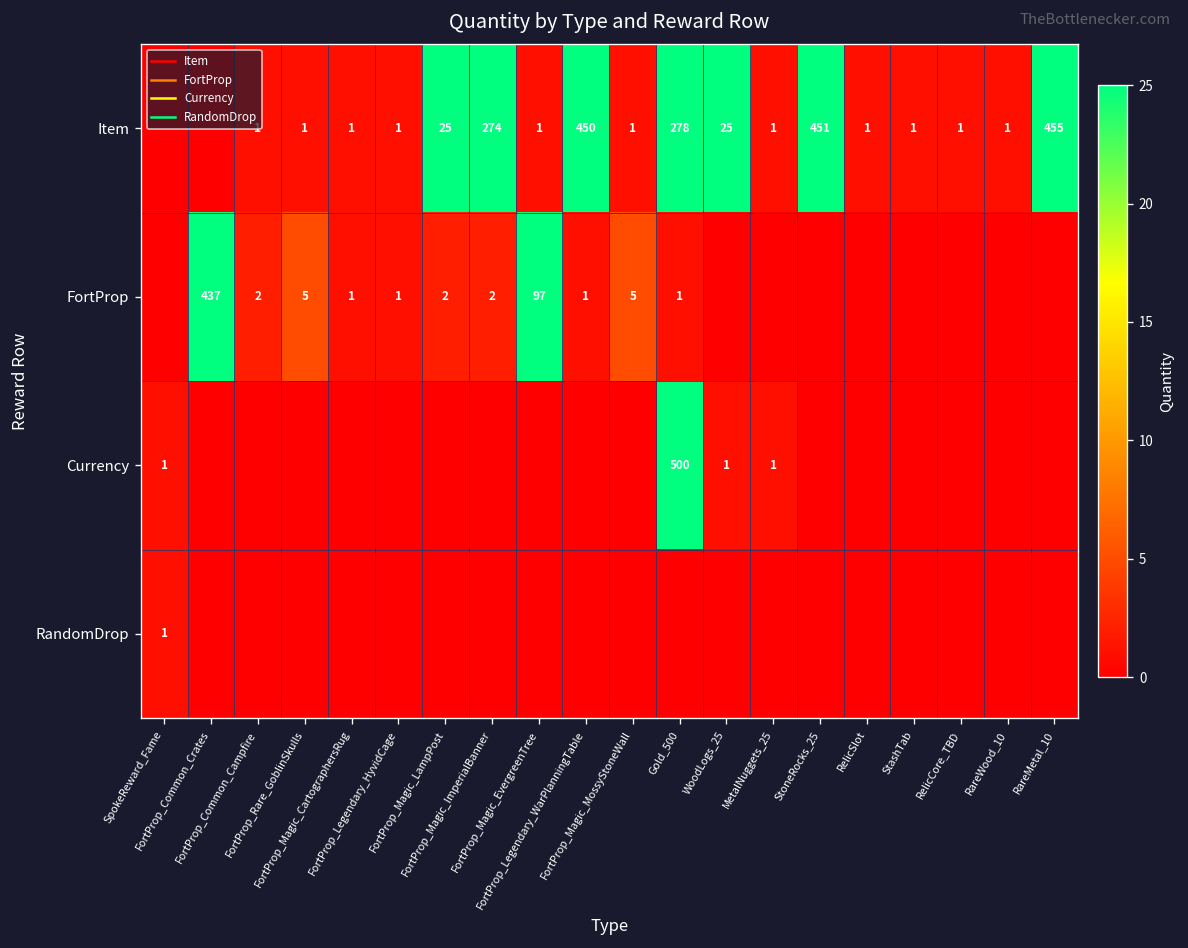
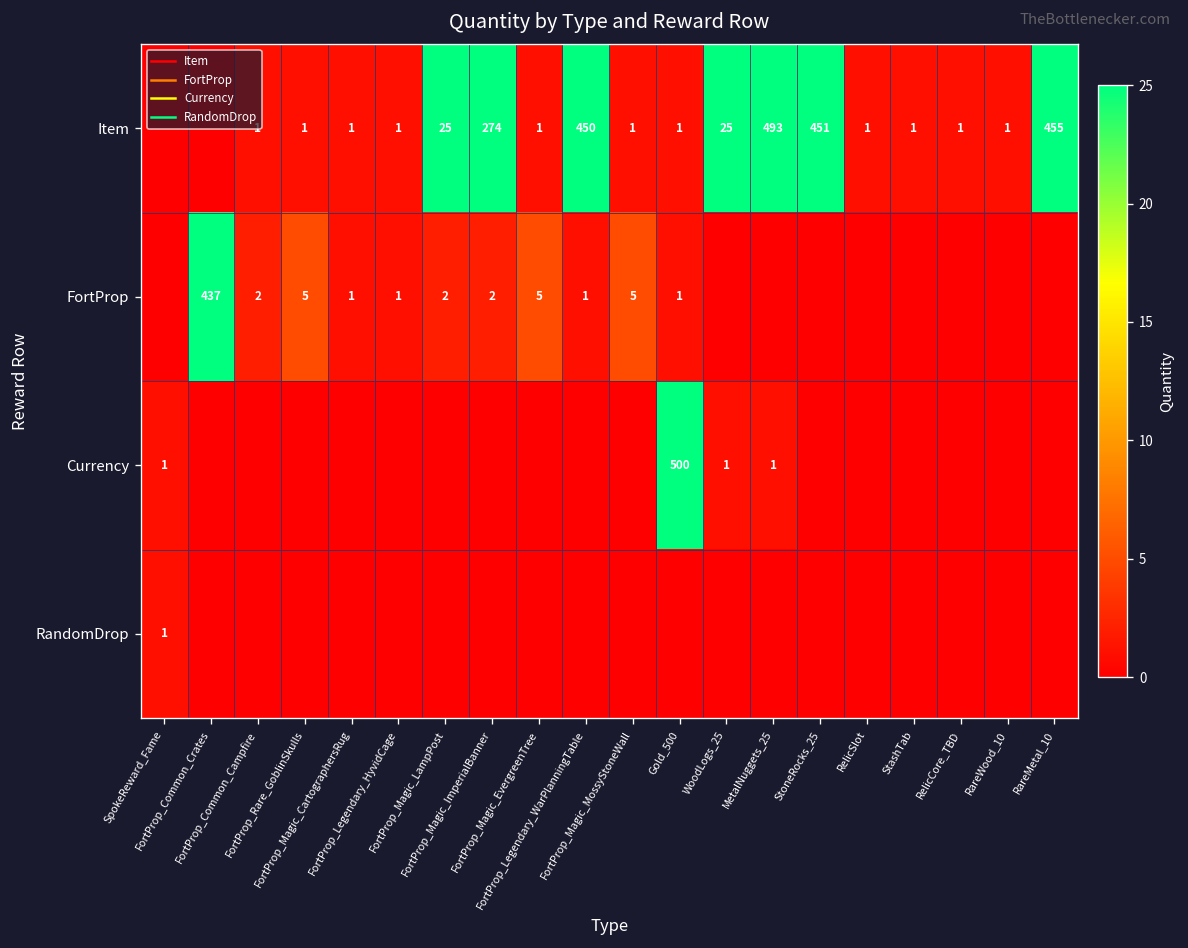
Item, Gold_500: 278 -> 1
Item, MetalNuggets_25: 1 -> 493
FortProp, FortProp_Magic_EvergreenTree: 97 -> 5
